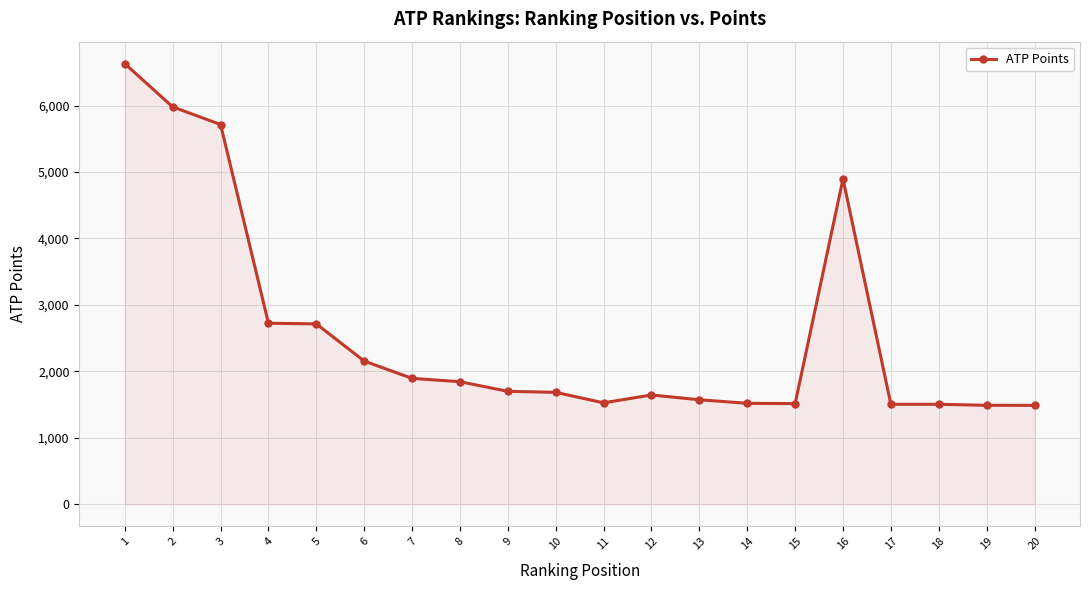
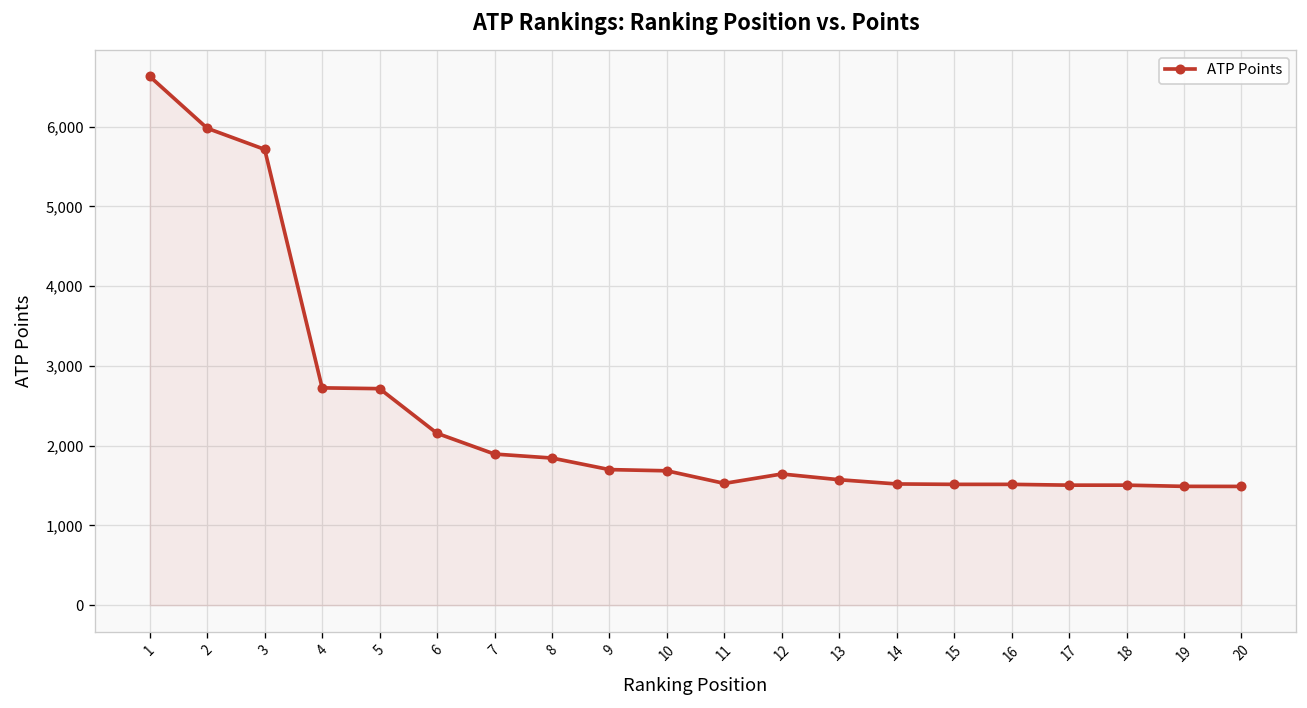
16: 4,900 -> 1,500
